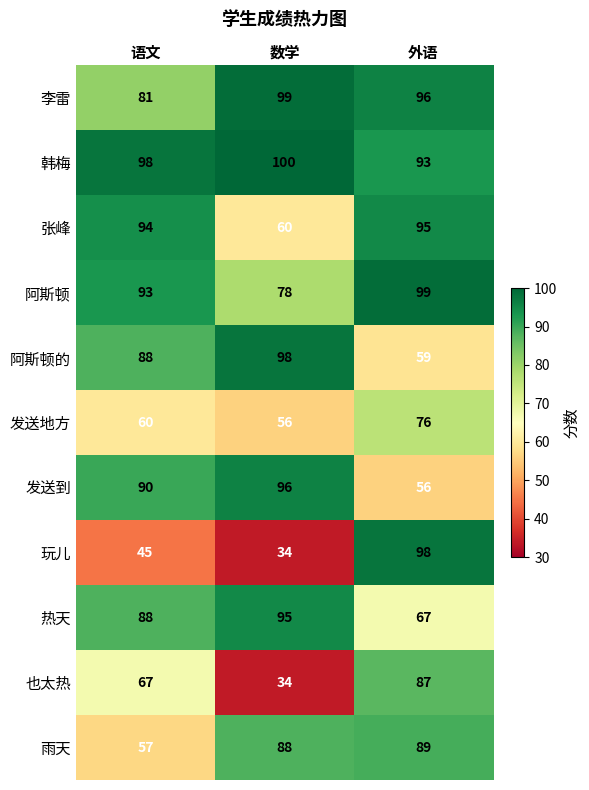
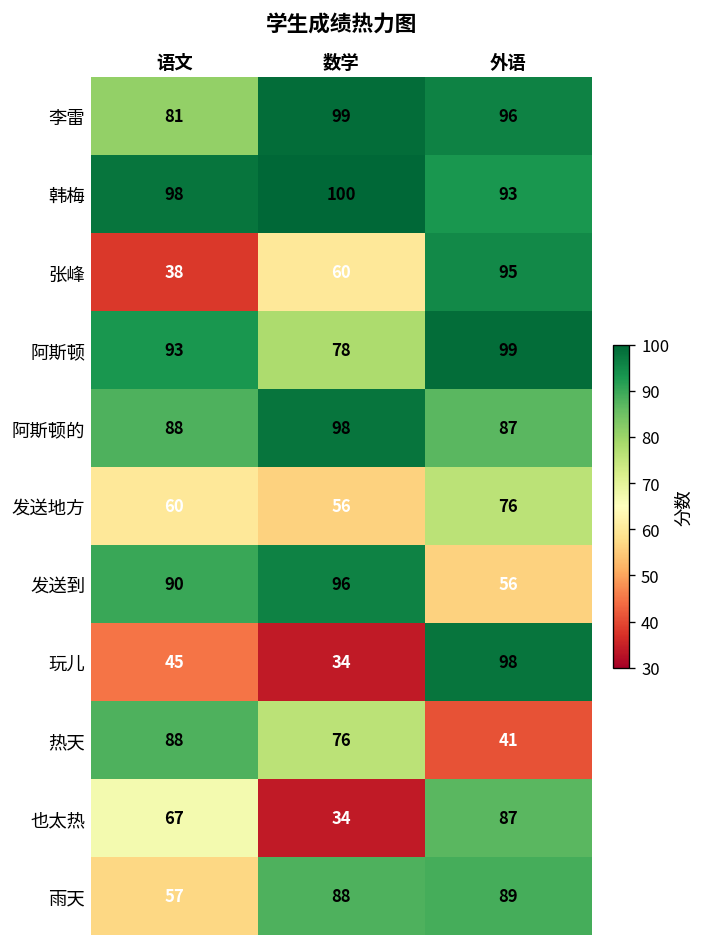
张峰, 语文: 94 -> 38
阿斯顿的, 外语: 59 -> 87
热天, 数学: 95 -> 76
热天, 外语: 67 -> 41
